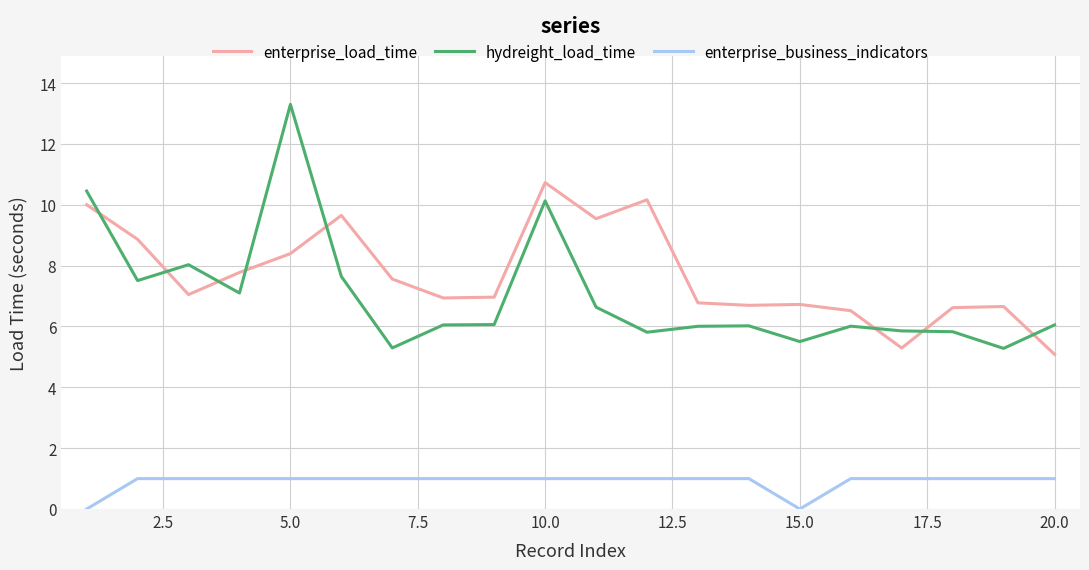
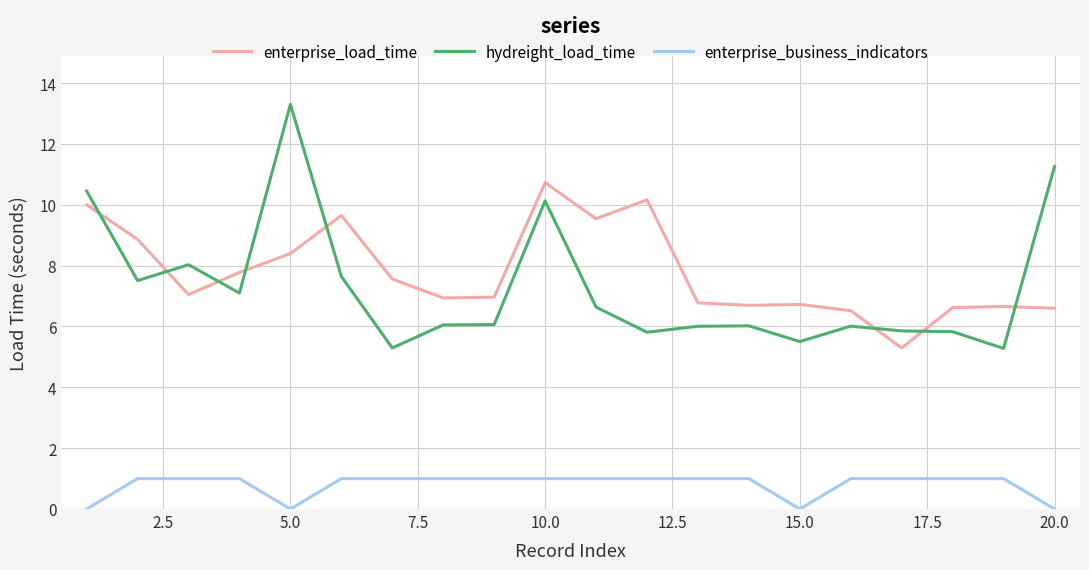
enterprise_business_indicators, 5.0: 1 -> 0
enterprise_load_time, 20.0: 5.1 -> 6.6
hydreight_load_time, 20.0: 6.1 -> 11.3
enterprise_business_indicators, 20.0: 1 -> 0
